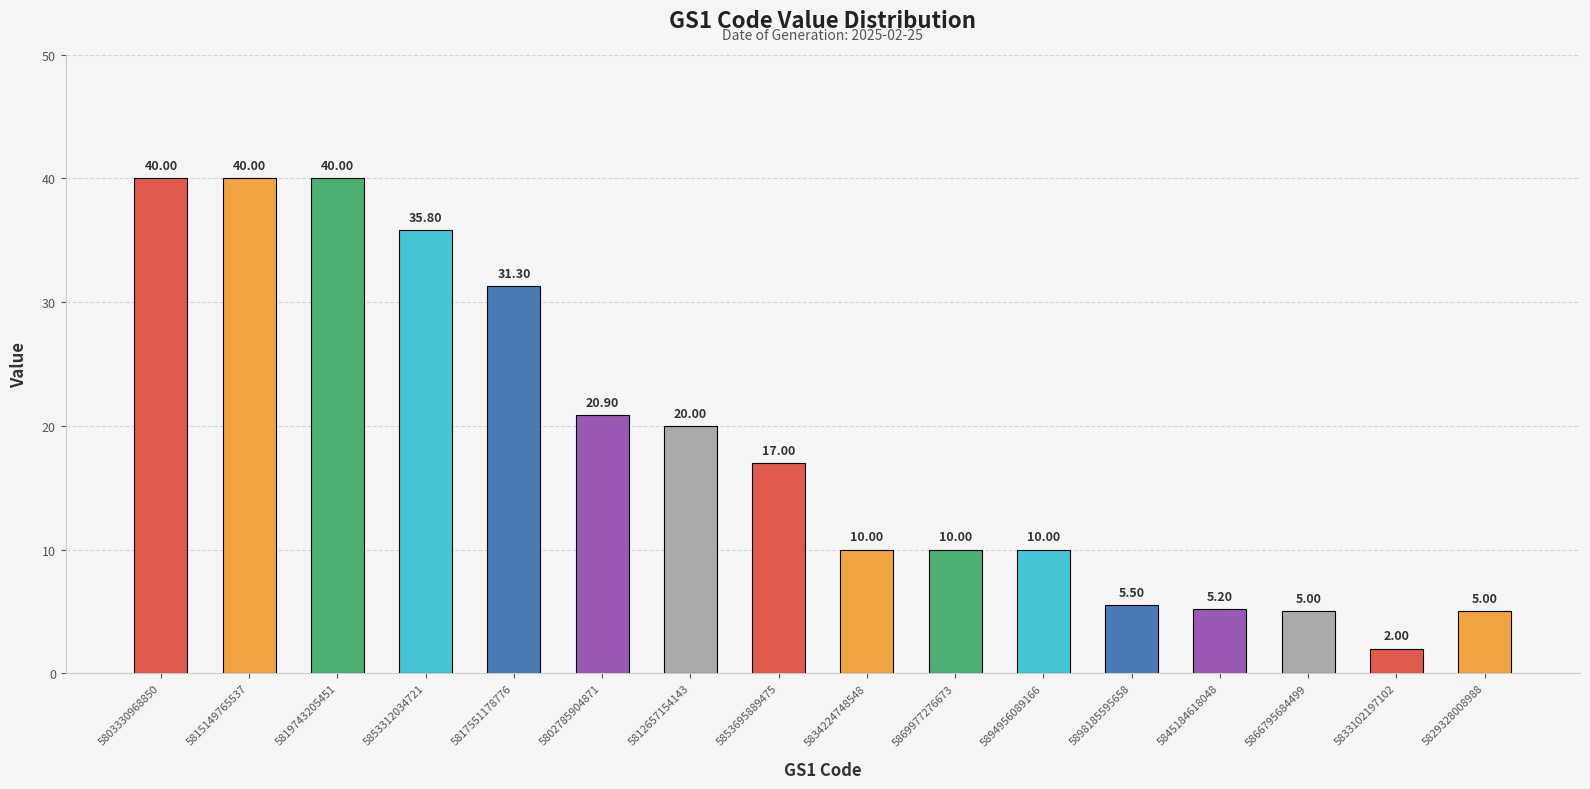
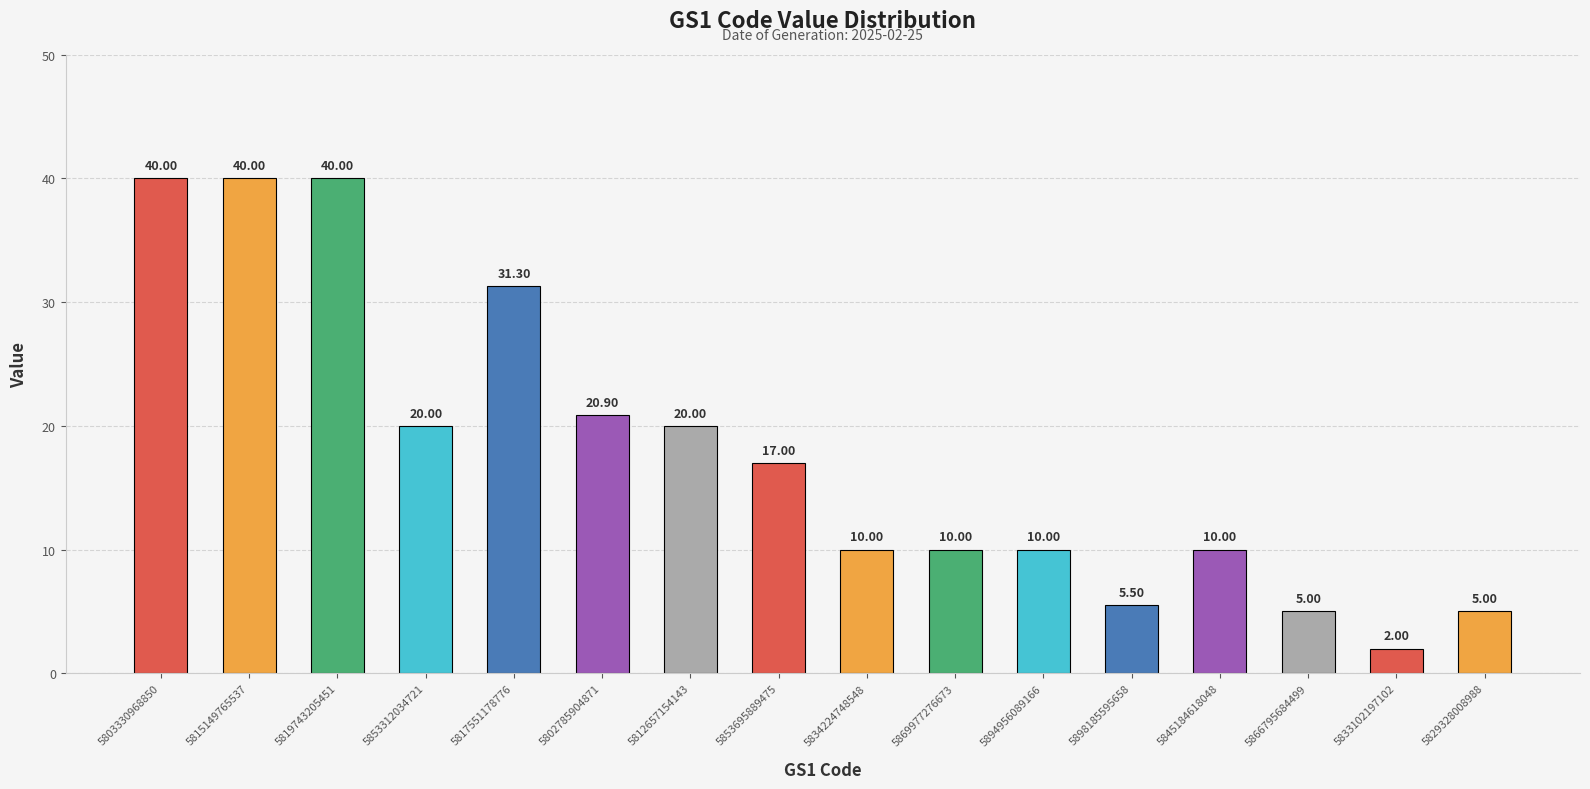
5853312034721: 35.80 -> 20.00
5845184618048: 5.20 -> 10.00
